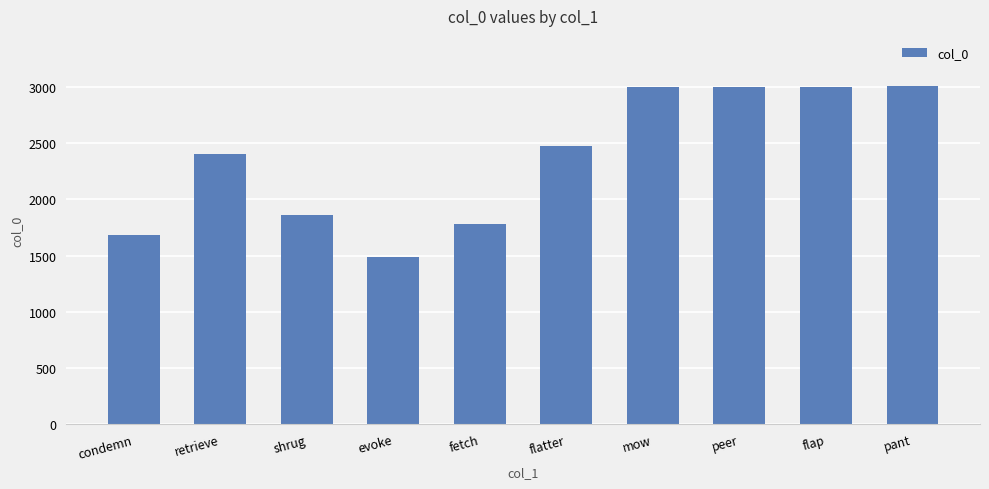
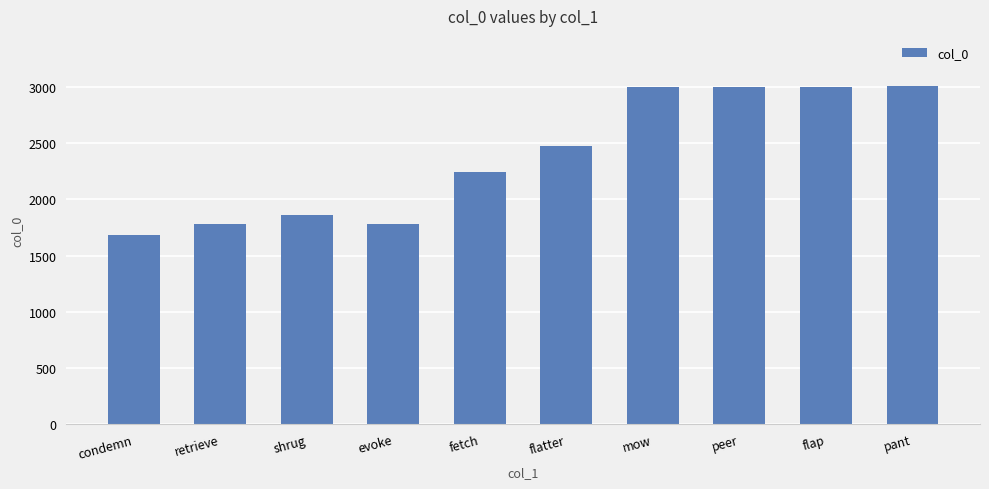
retrieve: 2400 -> 1780
evoke: 1490 -> 1780
fetch: 1790 -> 2250
